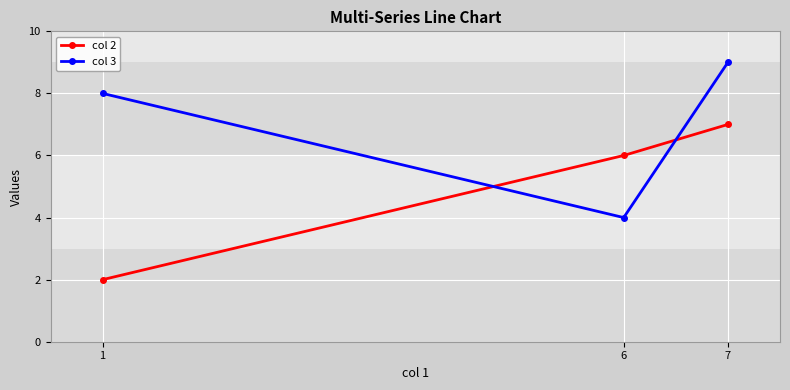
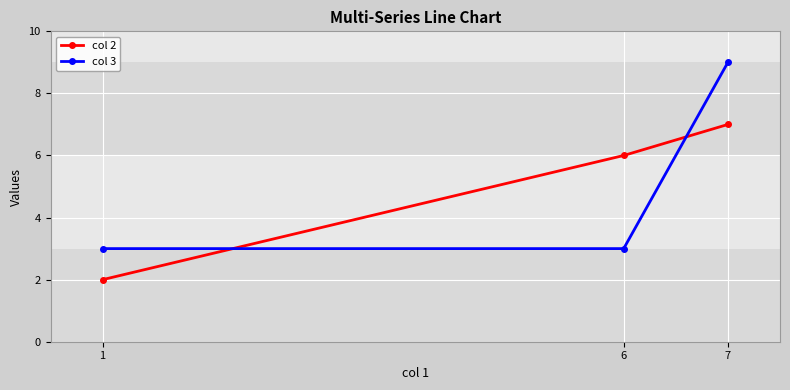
col 3, 1: 8 -> 3
col 3, 6: 4 -> 3
